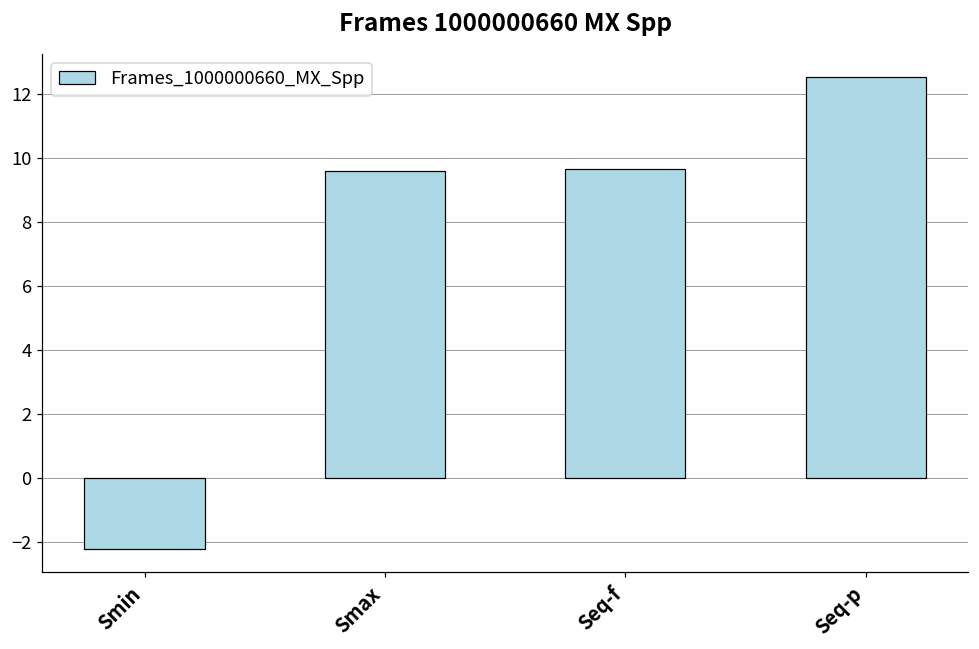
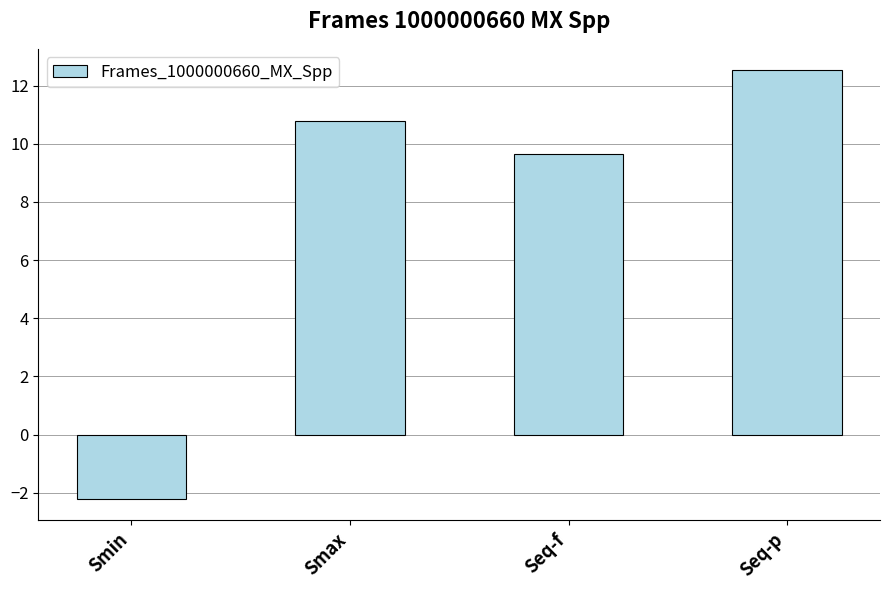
Smax: 9.6 -> 10.8
